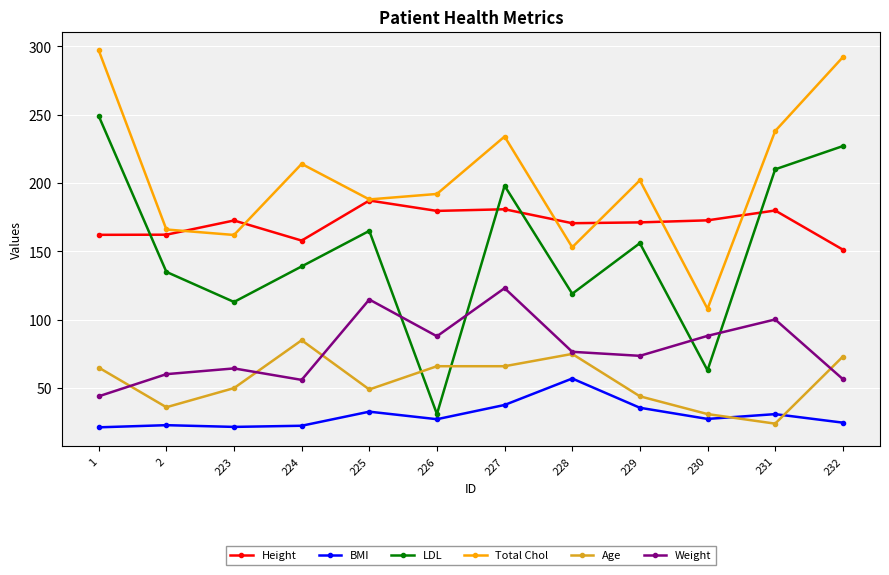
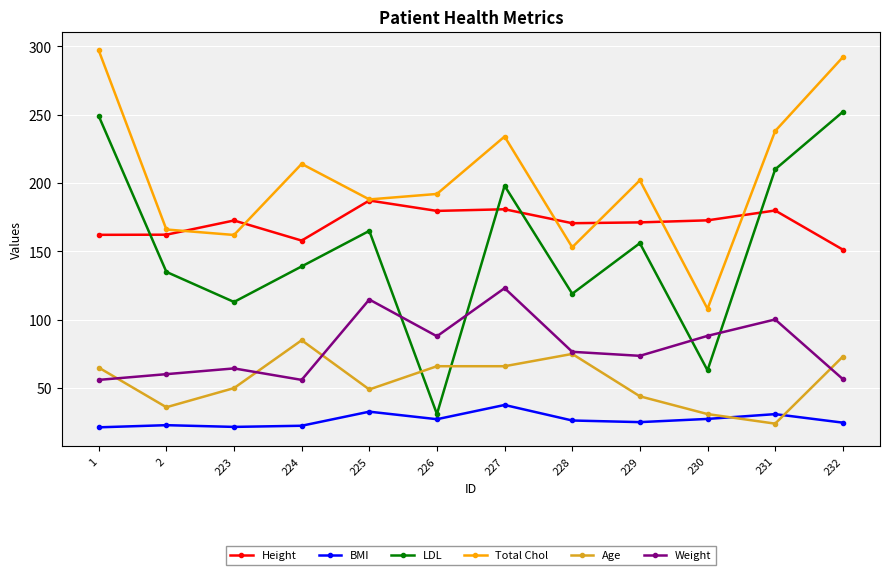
Weight, 1: 44 -> 56
BMI, 228: 57 -> 26
BMI, 229: 36 -> 25
LDL, 232: 227 -> 252
